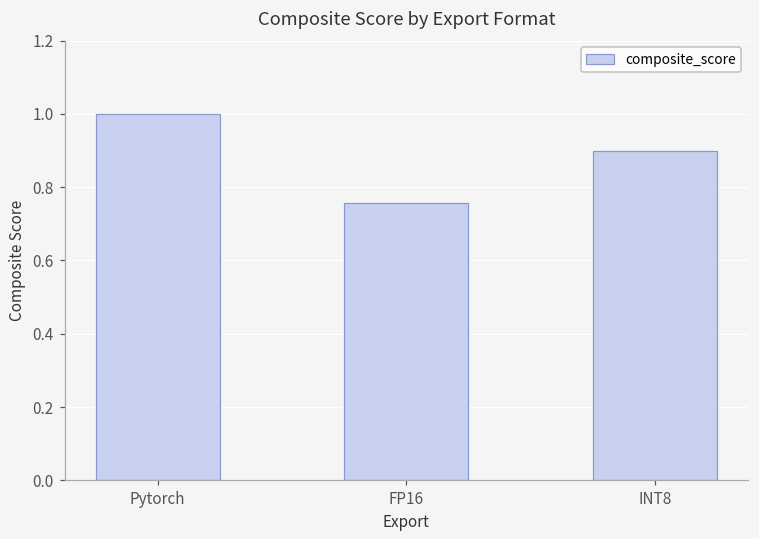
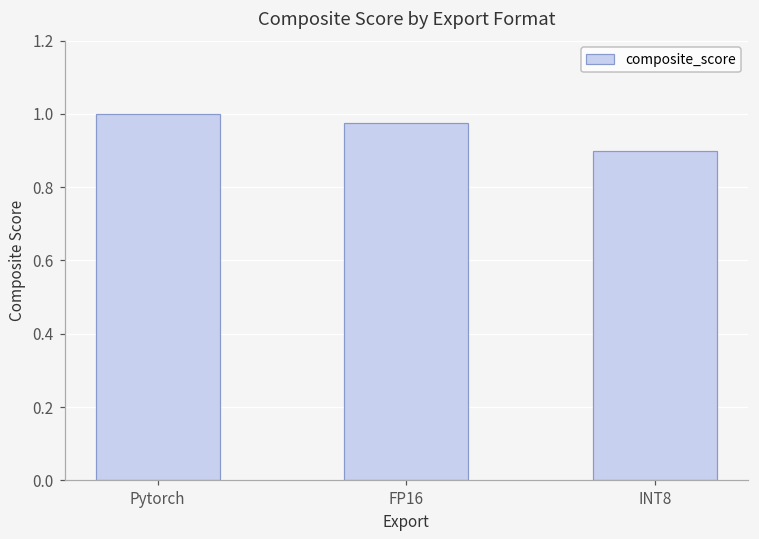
FP16: 0.76 -> 0.98
